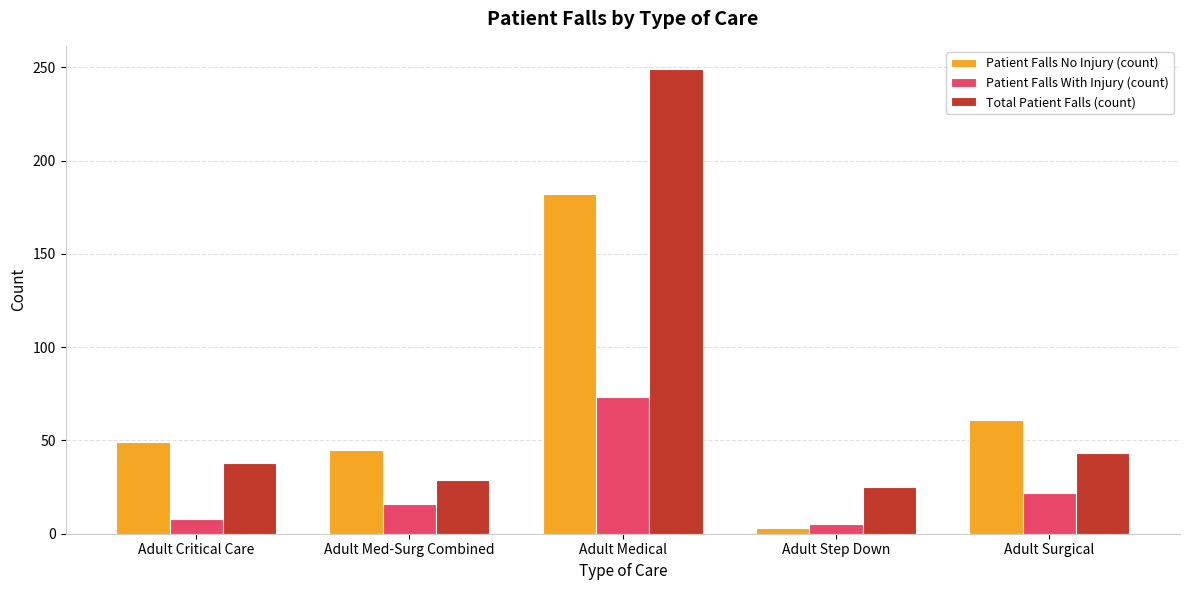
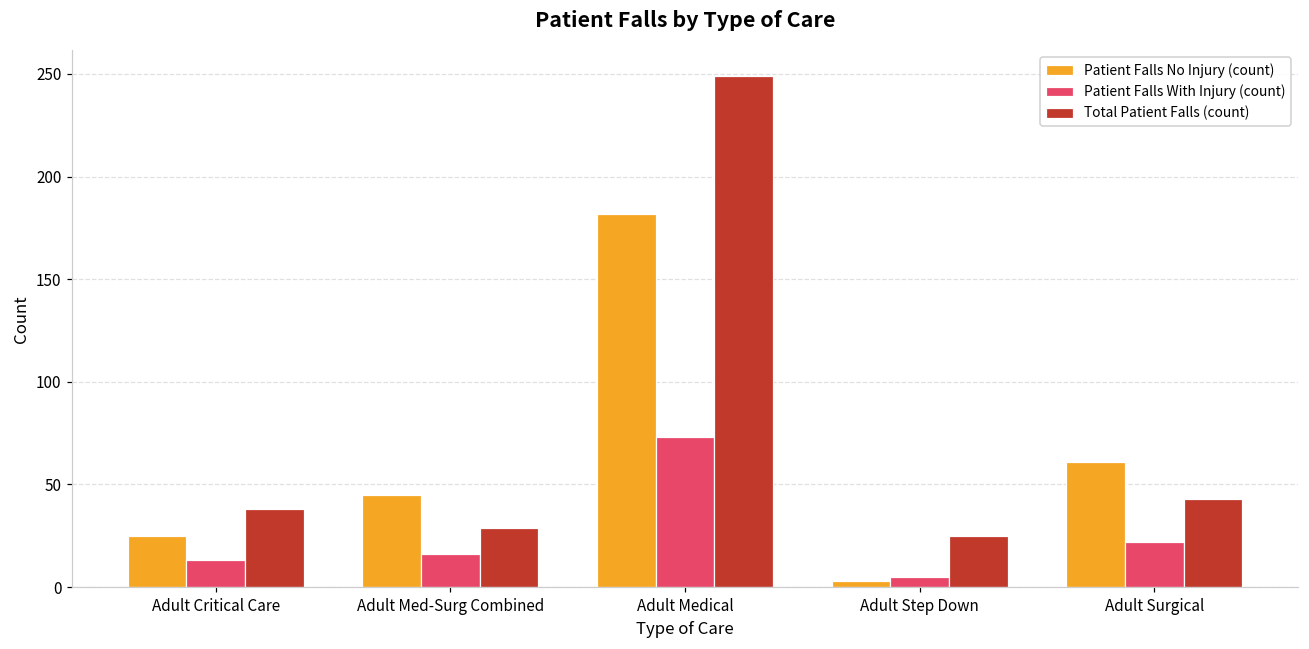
Patient Falls No Injury (count), Adult Critical Care: 49 -> 25
Patient Falls With Injury (count), Adult Critical Care: 8 -> 13
